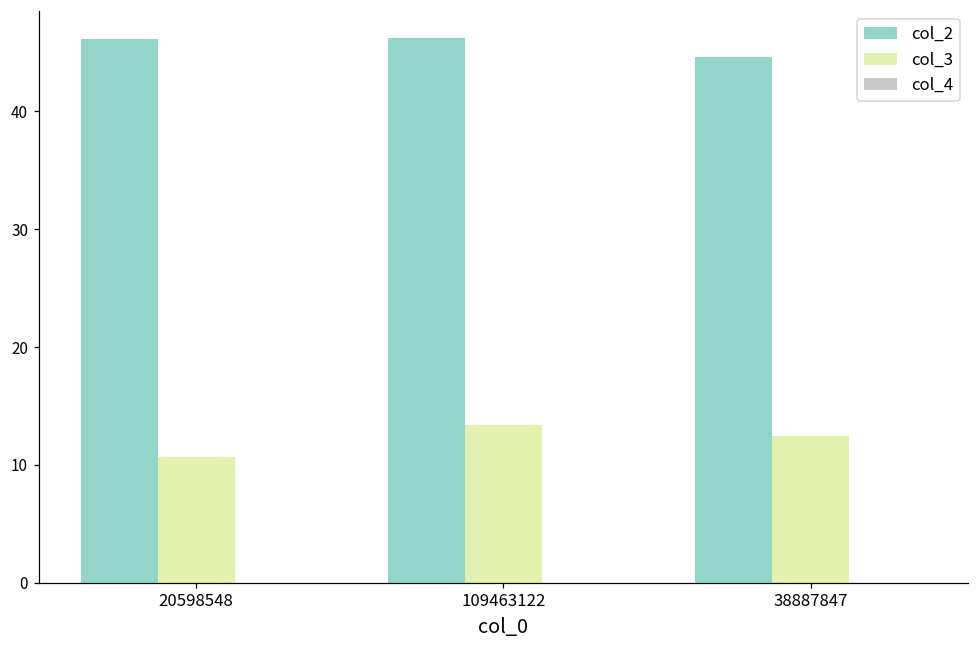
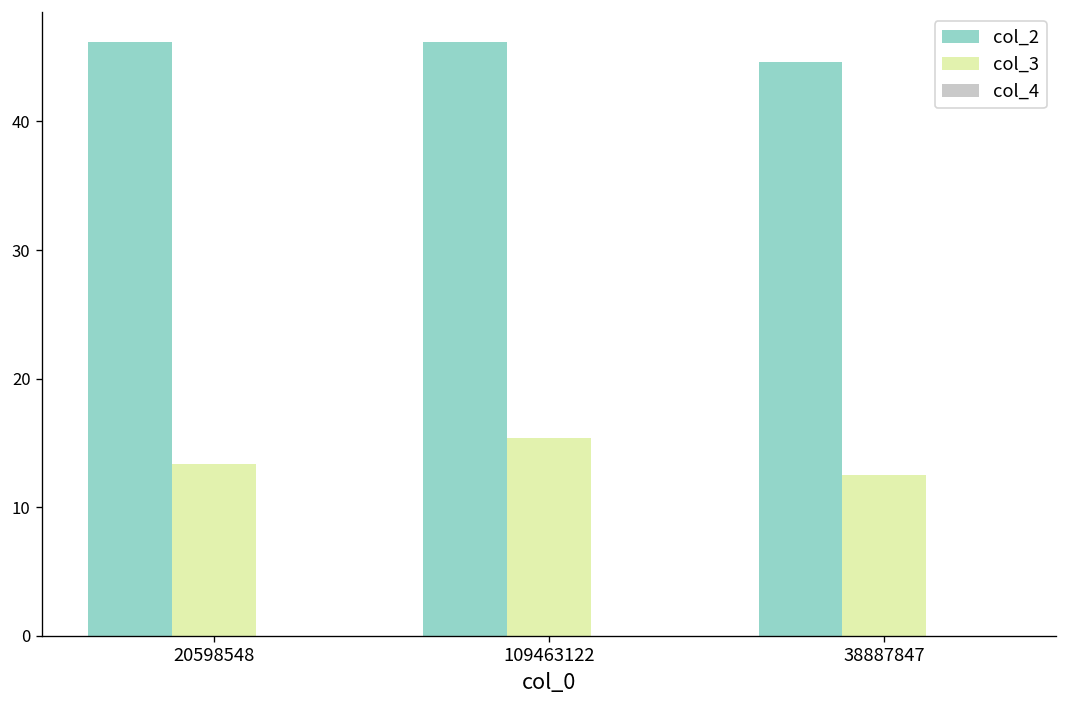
col_3, 20598548: 10.7 -> 13.3
col_3, 109463122: 13.3 -> 15.4
